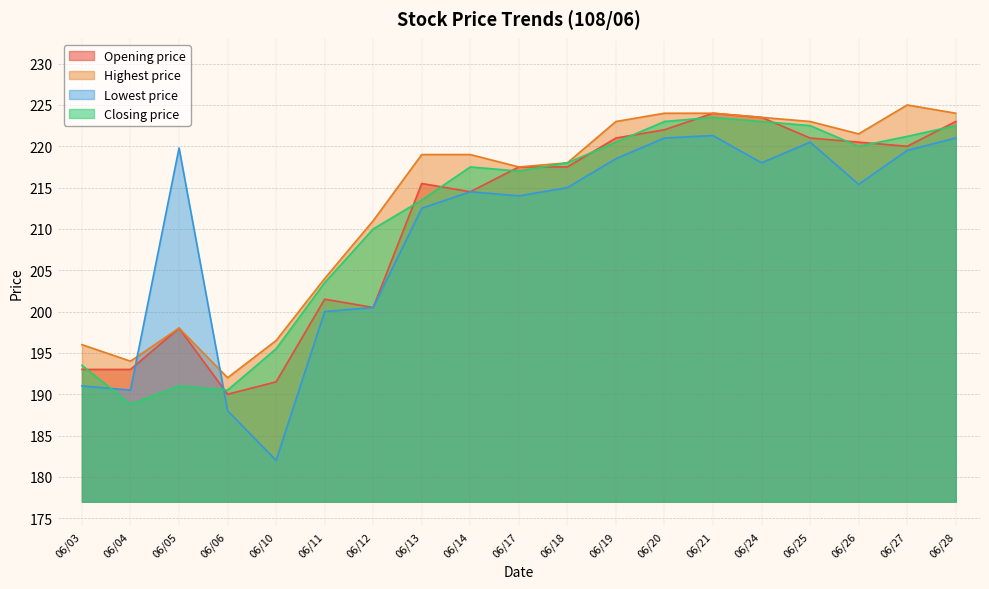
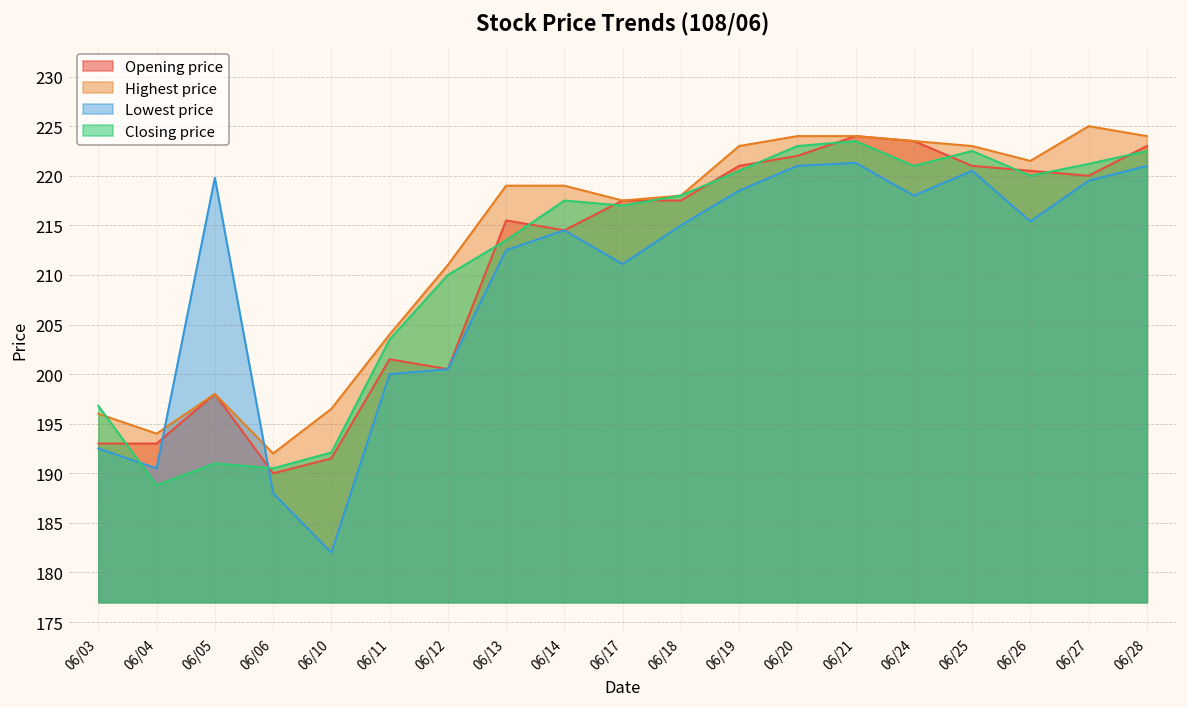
Lowest price, 06/03: 191 -> 193
Closing price, 06/03: 194 -> 197
Closing price, 06/10: 196 -> 192
Lowest price, 06/17: 214 -> 211
Closing price, 06/24: 223 -> 221
